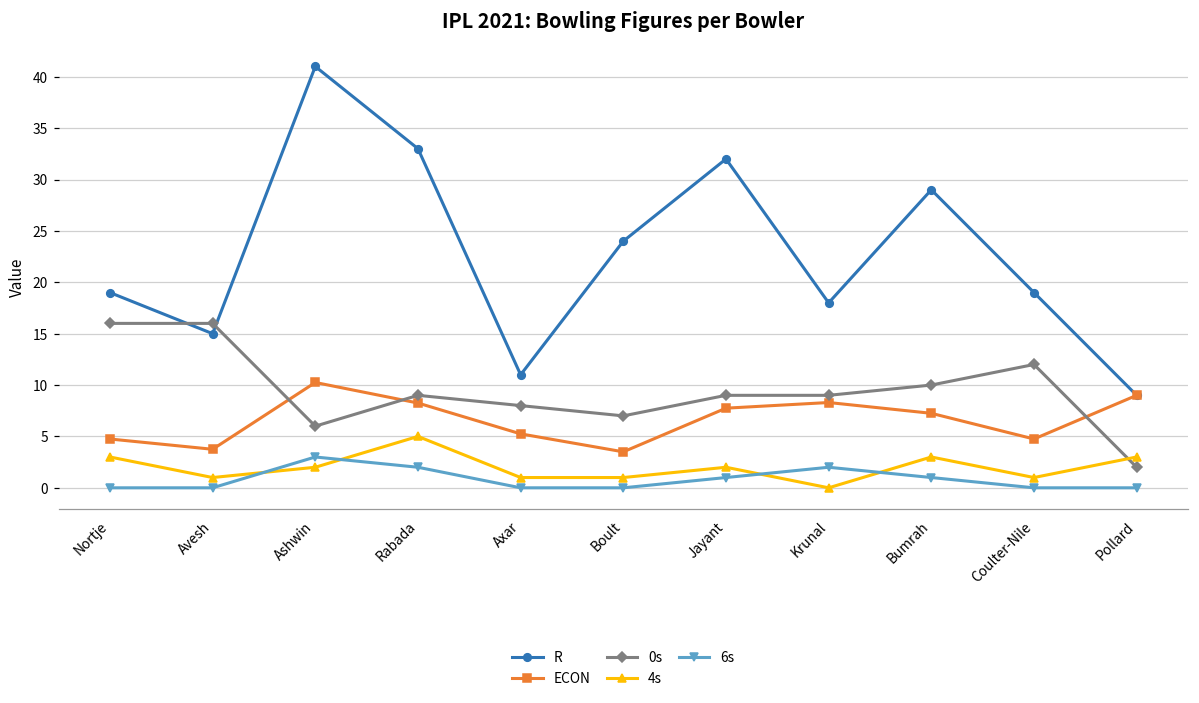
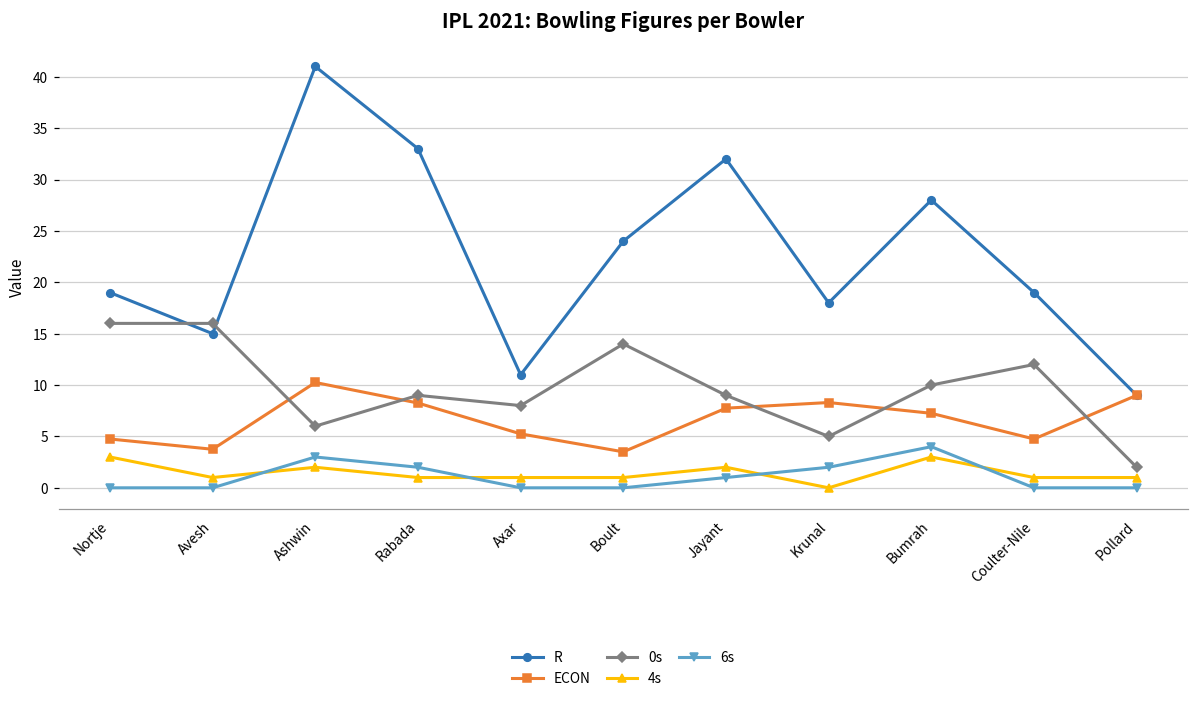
4s, Rabada: 5 -> 1
0s, Boult: 7 -> 14
0s, Krunal: 9 -> 5
R, Bumrah: 29 -> 28
6s, Bumrah: 1 -> 4
4s, Pollard: 3 -> 1
